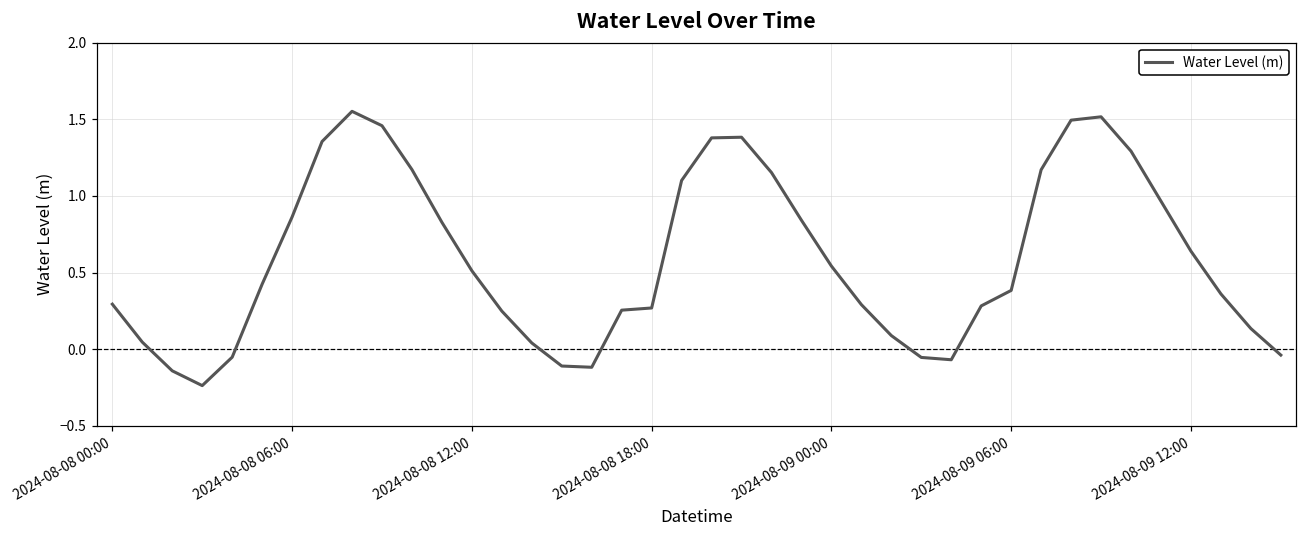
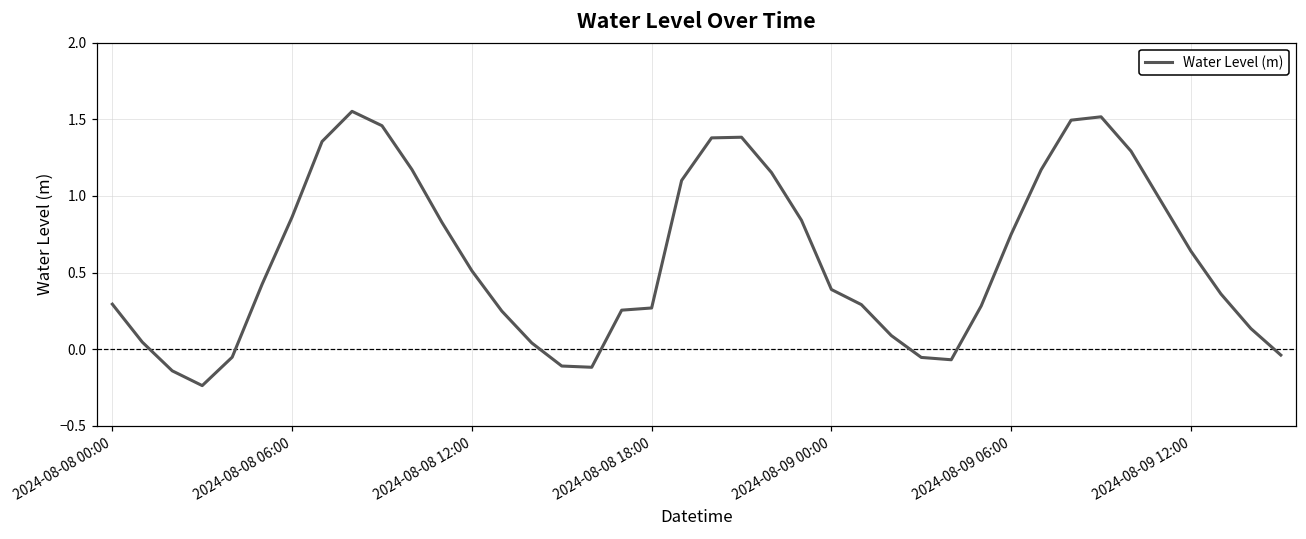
2024-08-09 00:00: 0.54 -> 0.39
2024-08-09 06:00: 0.38 -> 0.75
